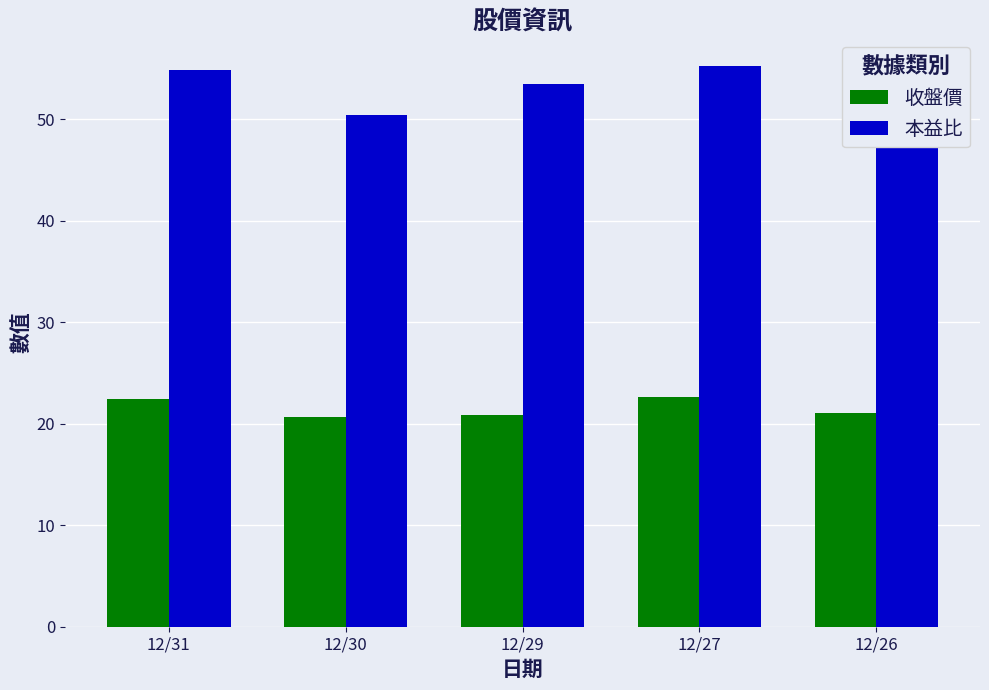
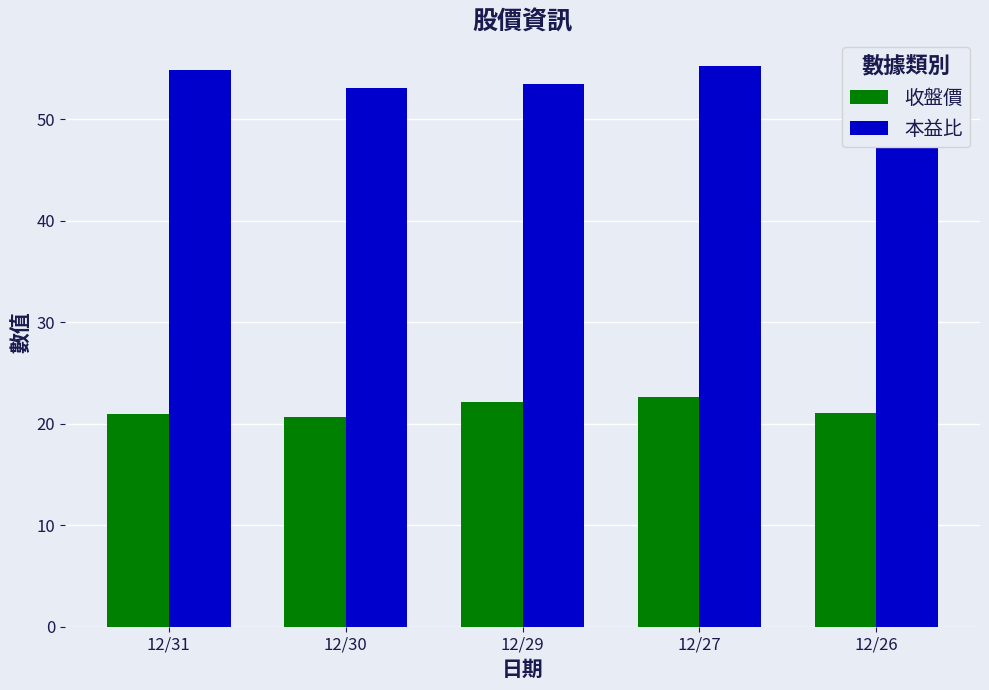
收盤價, 12/31: 22.4 -> 21.0
本益比, 12/30: 50.4 -> 53.1
收盤價, 12/29: 20.9 -> 22.2
